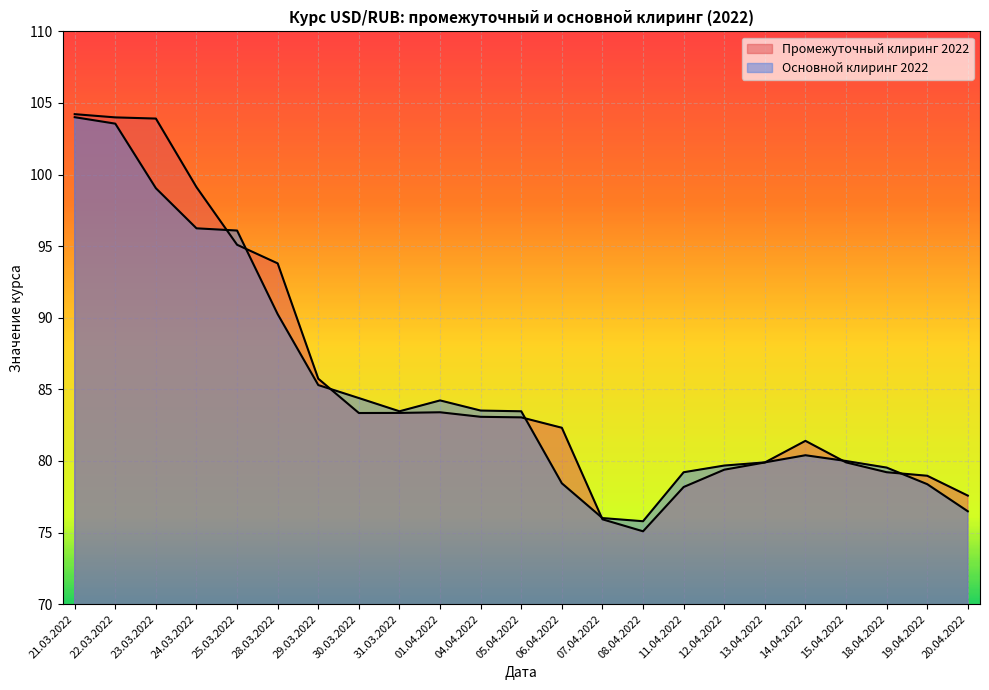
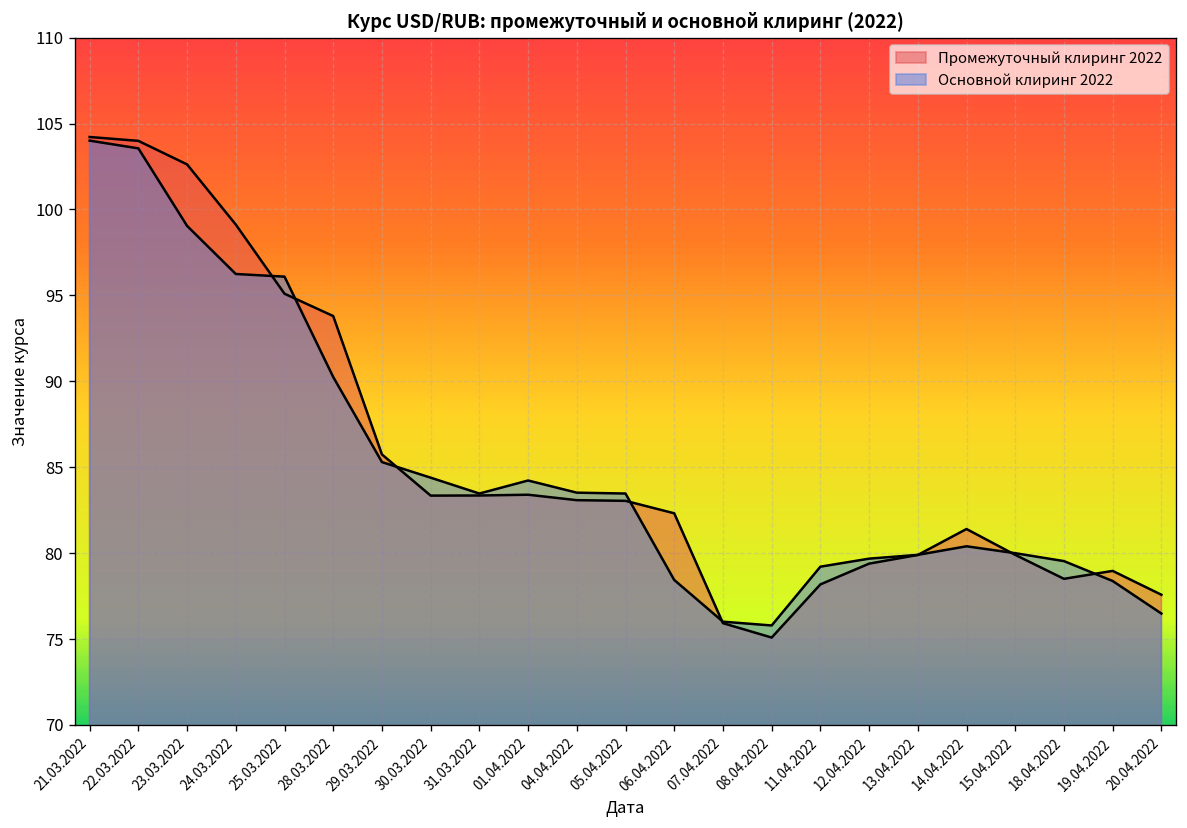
Промежуточный клиринг 2022, 23.03.2022: 103.9 -> 102.6
Промежуточный клиринг 2022, 18.04.2022: 79.2 -> 78.5
